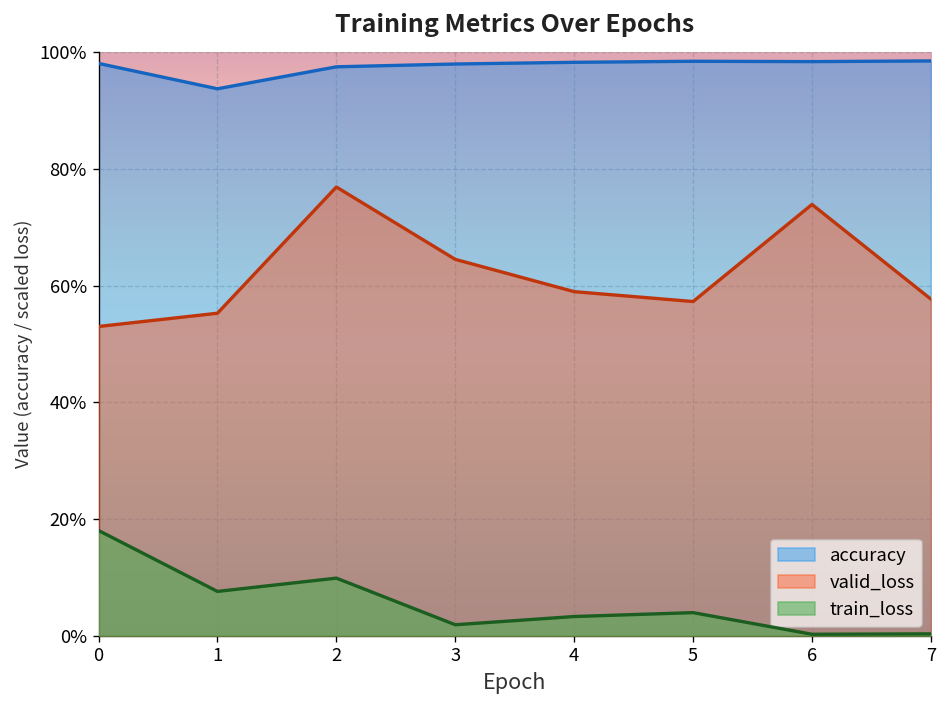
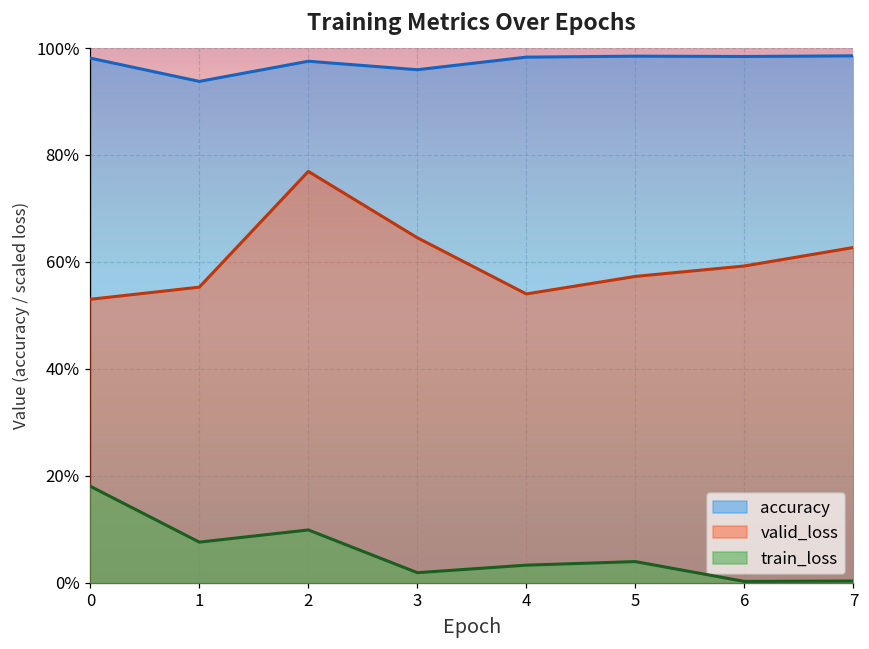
accuracy, 3: 98% -> 96%
valid_loss, 4: 59% -> 54%
valid_loss, 6: 74% -> 59%
valid_loss, 7: 58% -> 63%
